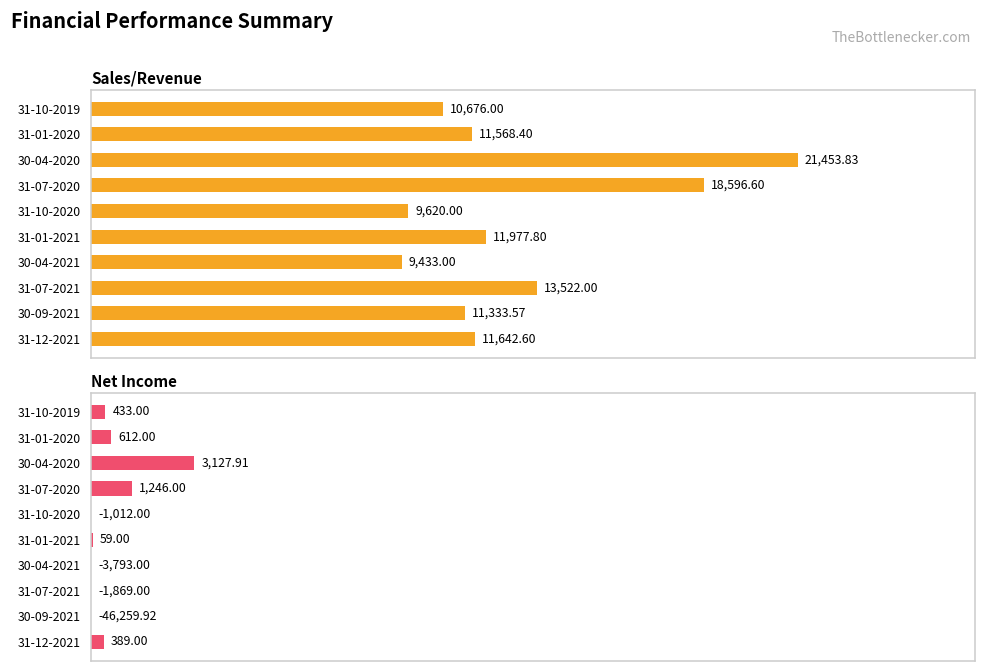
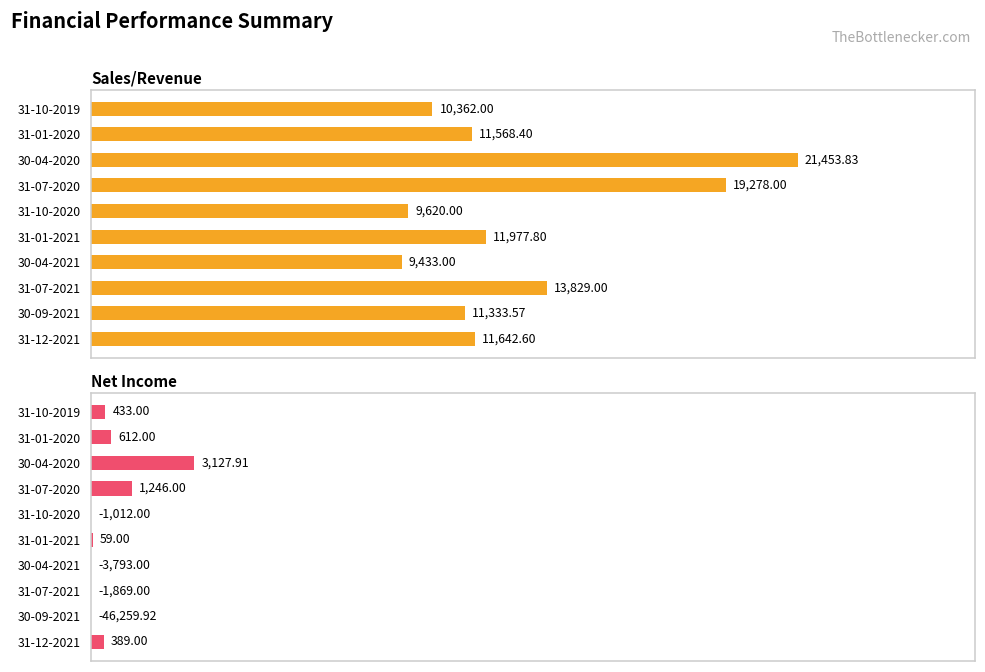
Sales/Revenue, 31-10-2019: 10,676.00 -> 10,362.00
Sales/Revenue, 31-07-2020: 18,596.60 -> 19,278.00
Sales/Revenue, 31-07-2021: 13,522.00 -> 13,829.00
